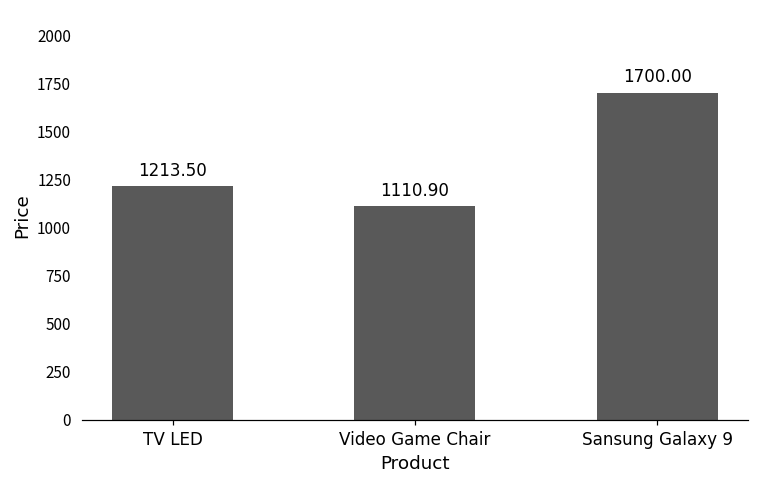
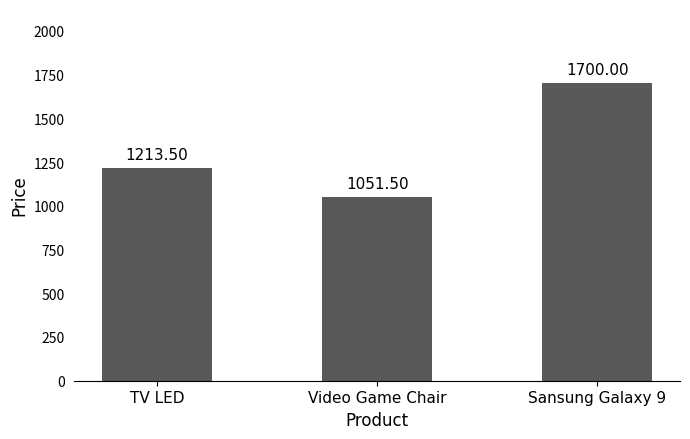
Video Game Chair: 1110.90 -> 1051.50
